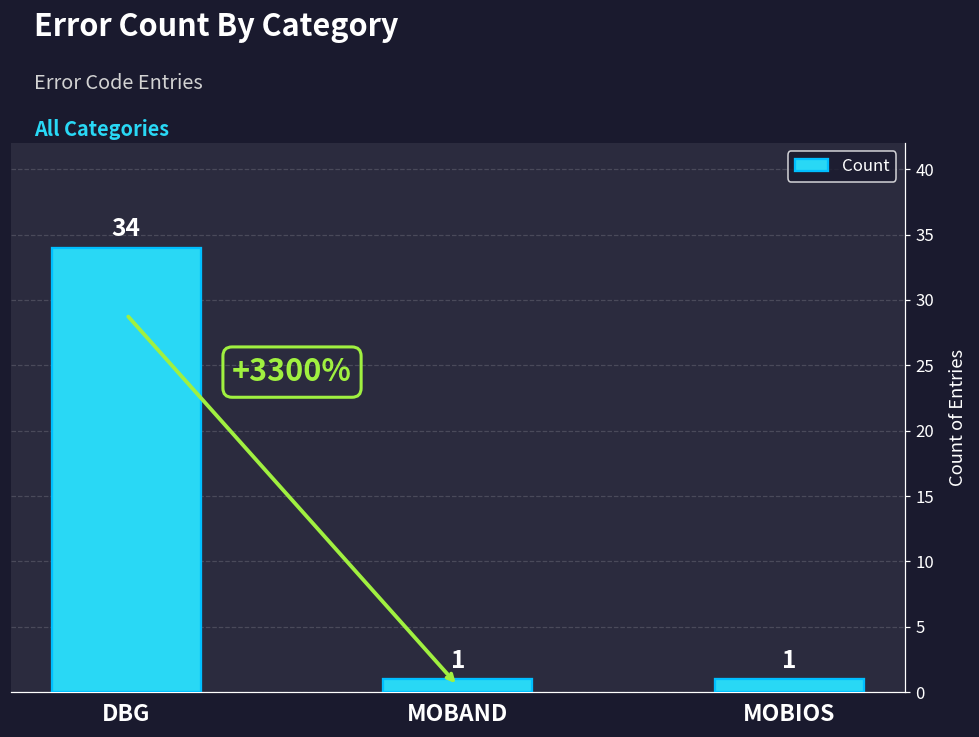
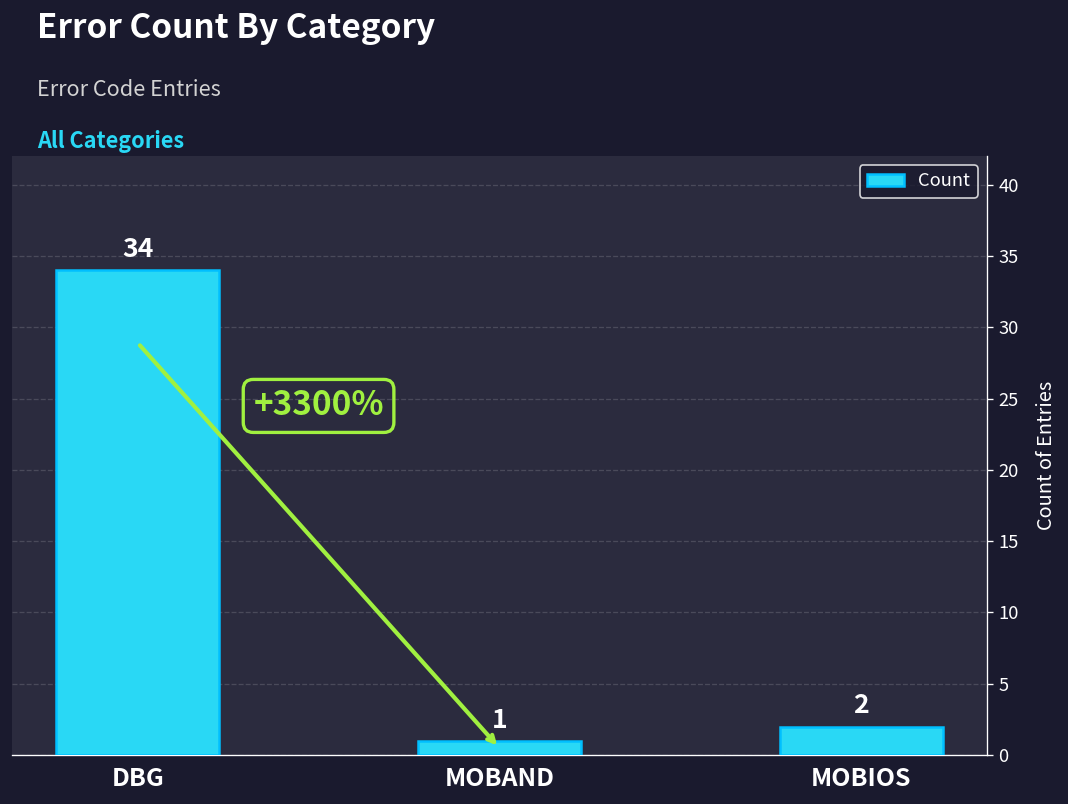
MOBIOS: 1 -> 2
